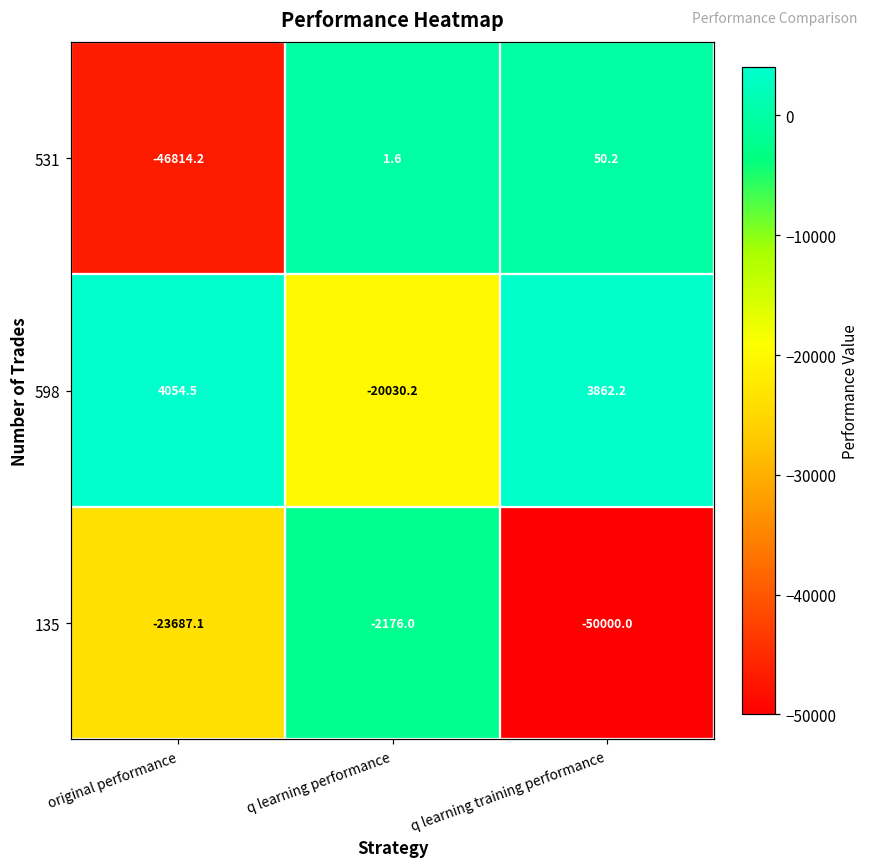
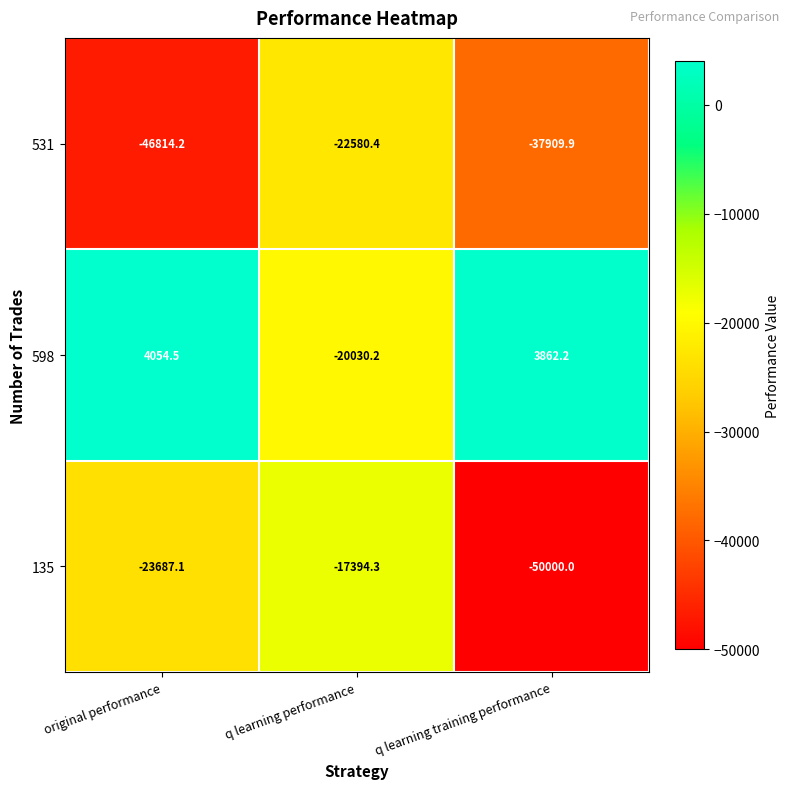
531, q learning performance: 1.6 -> -22580.4
531, q learning training performance: 50.2 -> -37909.9
135, q learning performance: -2176.0 -> -17394.3
